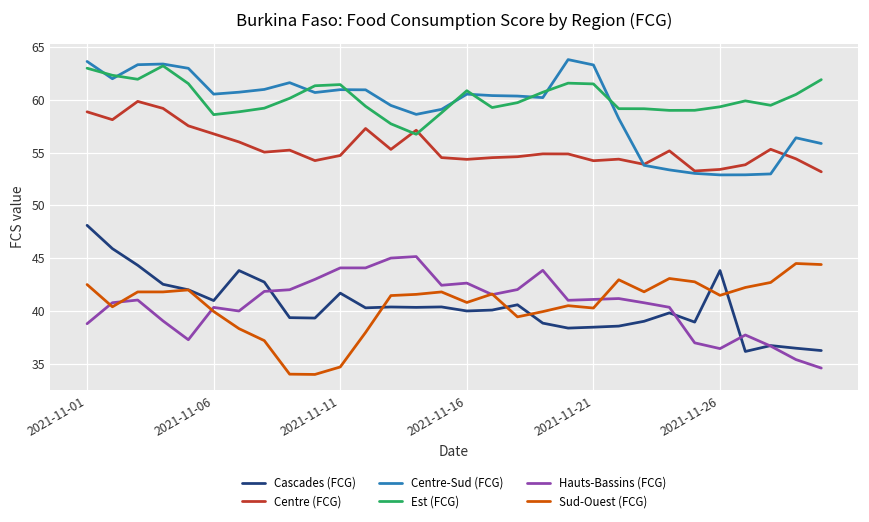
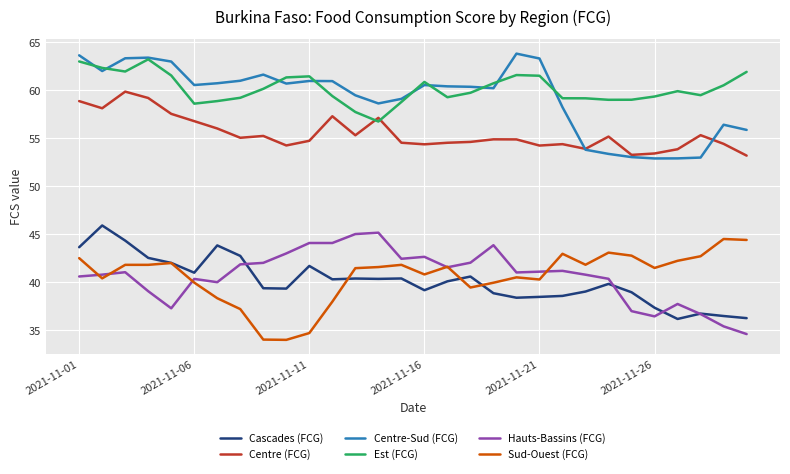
Cascades (FCG), 2021-11-01: 48 -> 44
Hauts-Bassins (FCG), 2021-11-01: 39 -> 41
Cascades (FCG), 2021-11-16: 40 -> 39
Cascades (FCG), 2021-11-26: 44 -> 37
